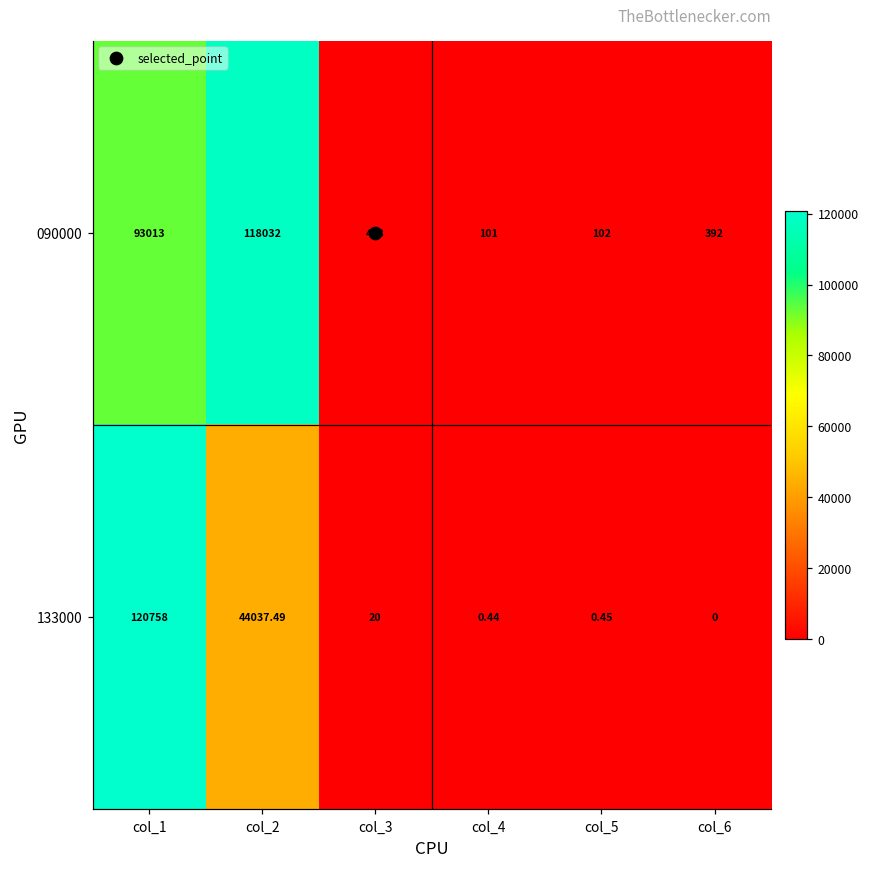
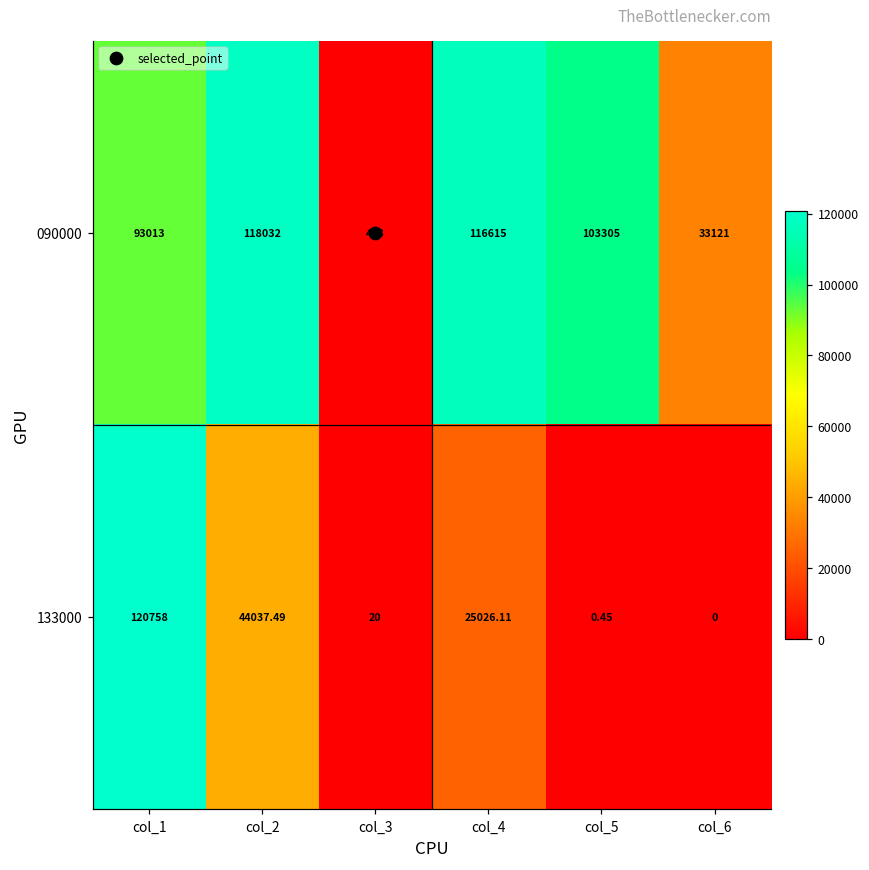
090000, col_4: 101 -> 116615
090000, col_5: 102 -> 103305
090000, col_6: 392 -> 33121
133000, col_4: 0.44 -> 25026.11
